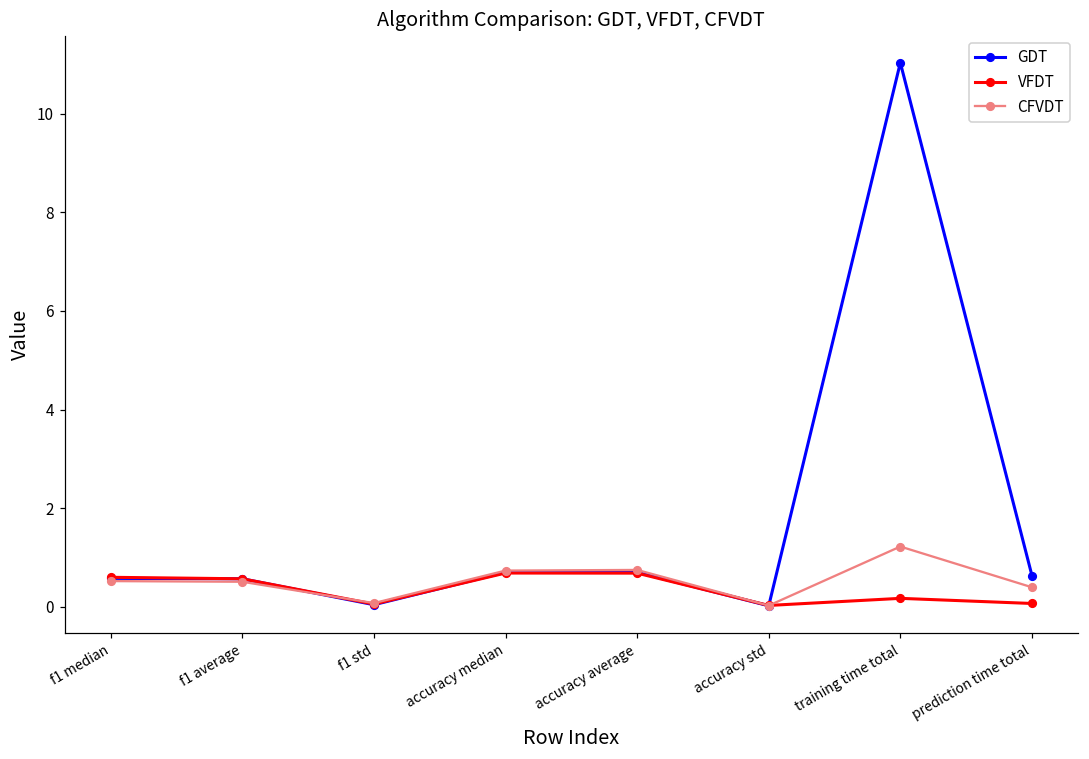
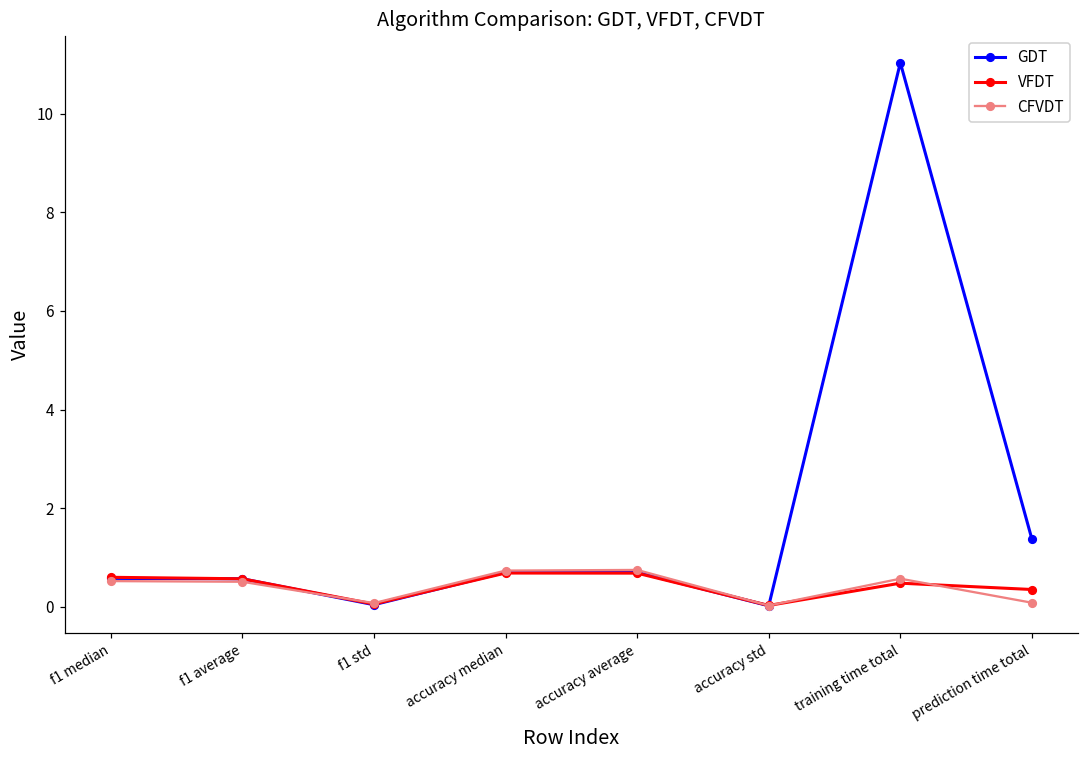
VFDT, training time total: 0.2 -> 0.5
CFVDT, training time total: 1.2 -> 0.6
GDT, prediction time total: 0.6 -> 1.4
VFDT, prediction time total: 0.1 -> 0.4
CFVDT, prediction time total: 0.4 -> 0.1
